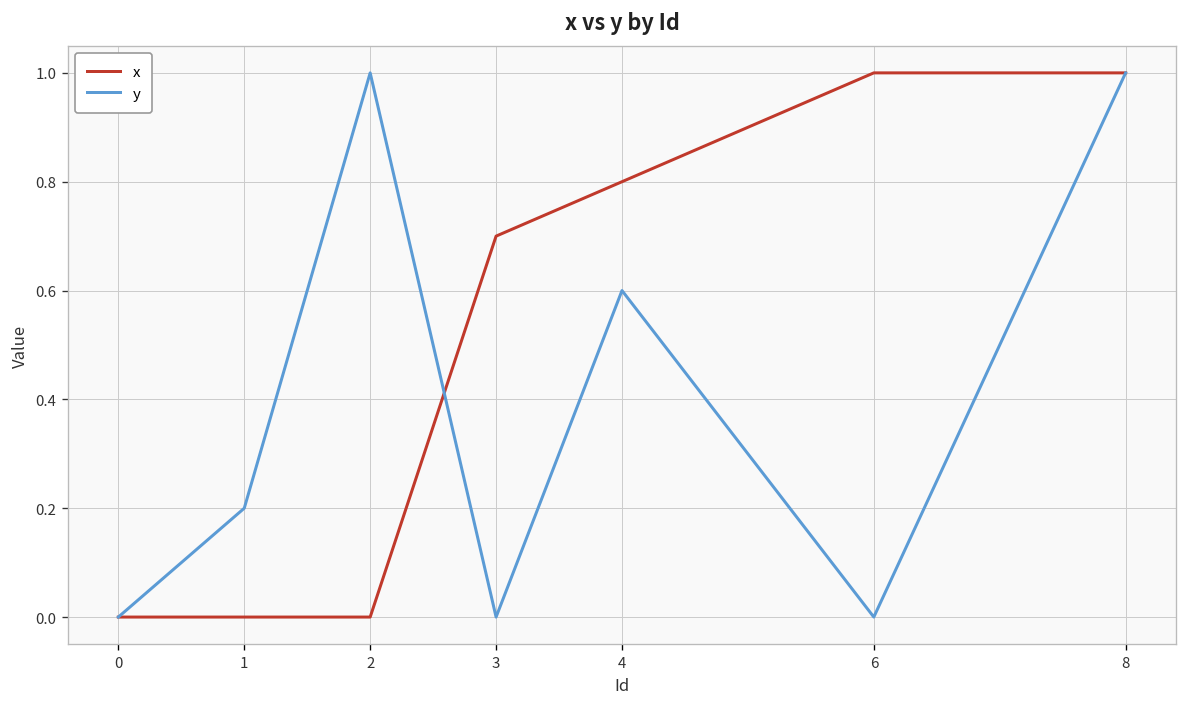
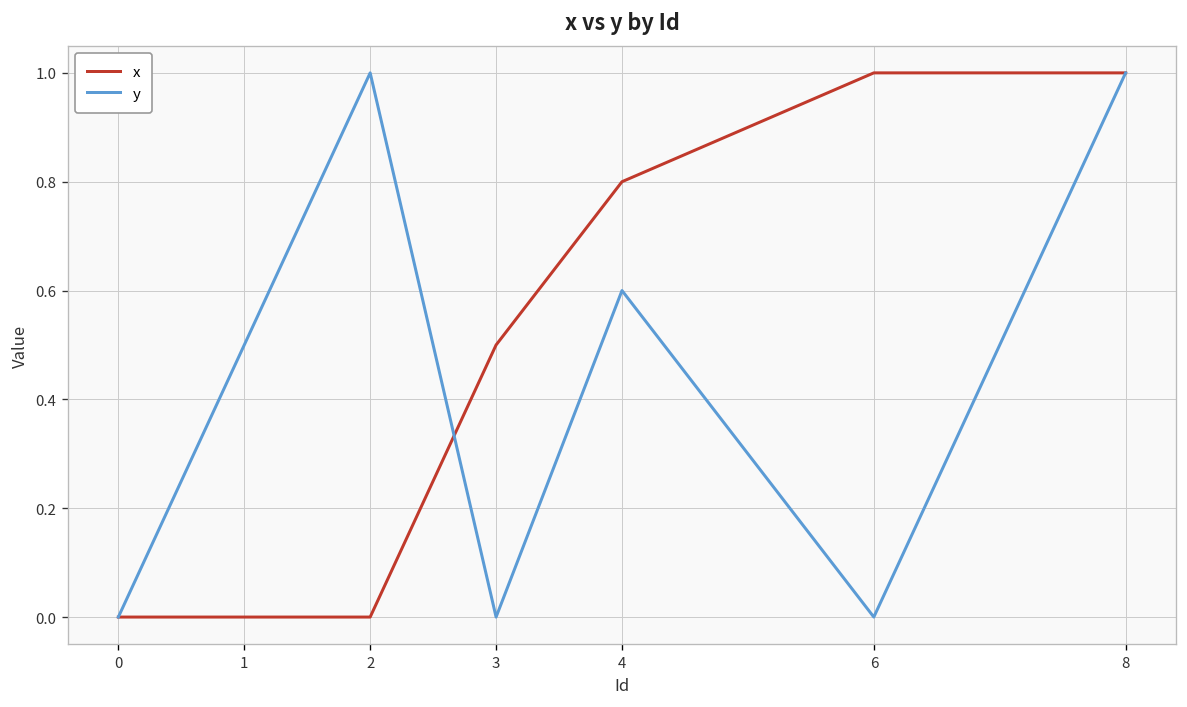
y, 1: 0.2 -> 0.5
x, 3: 0.7 -> 0.5
